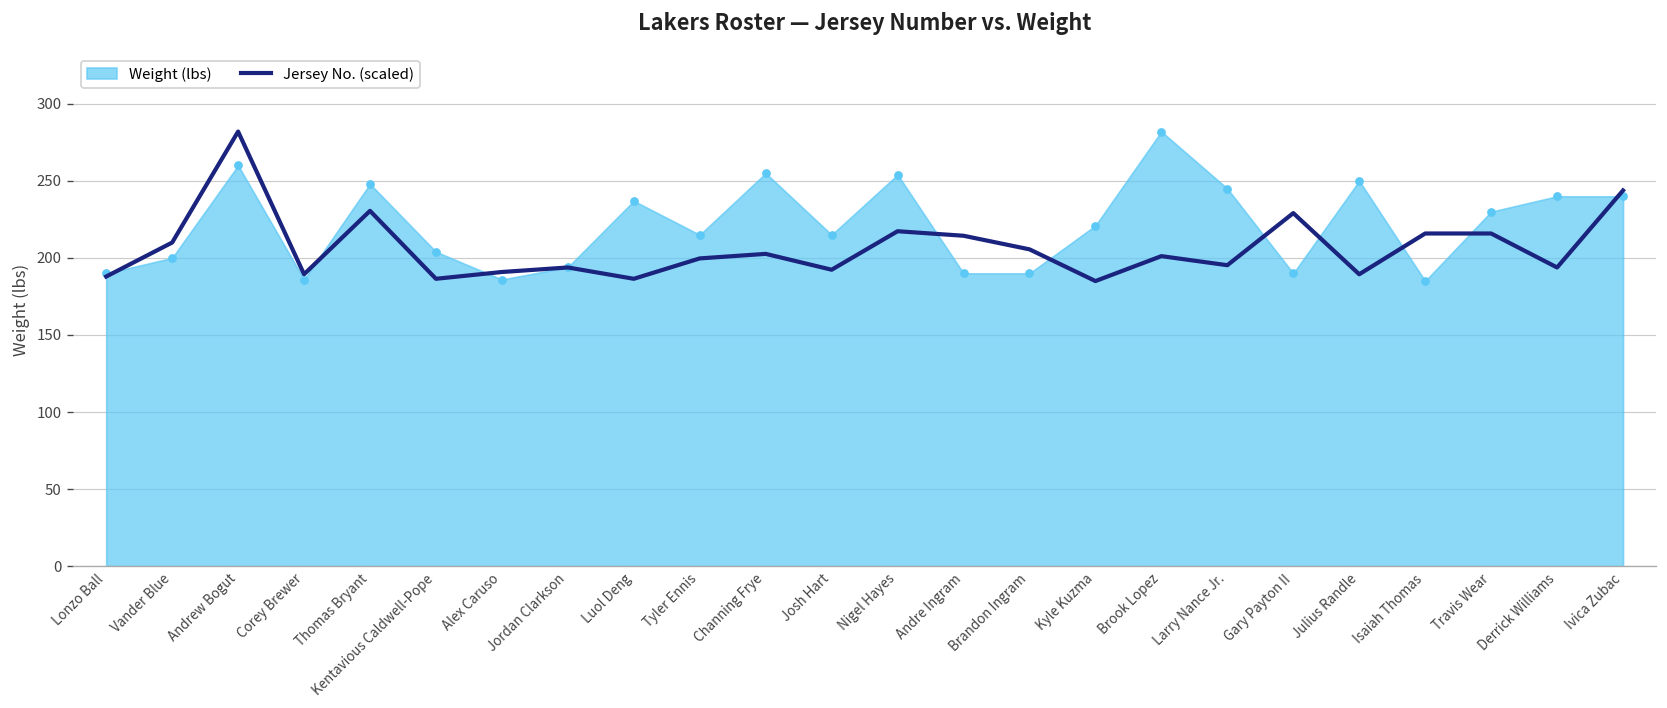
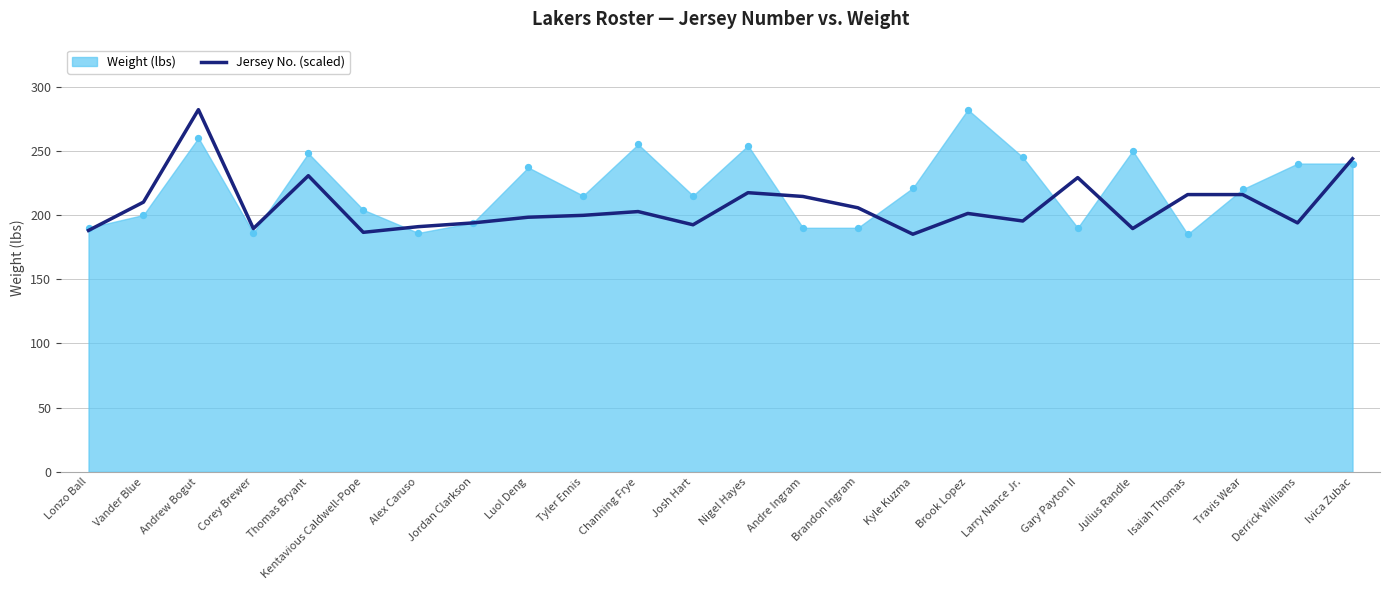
Jersey No. (scaled), Luol Deng: 186 -> 198
Weight (lbs), Travis Wear: 230 -> 220
